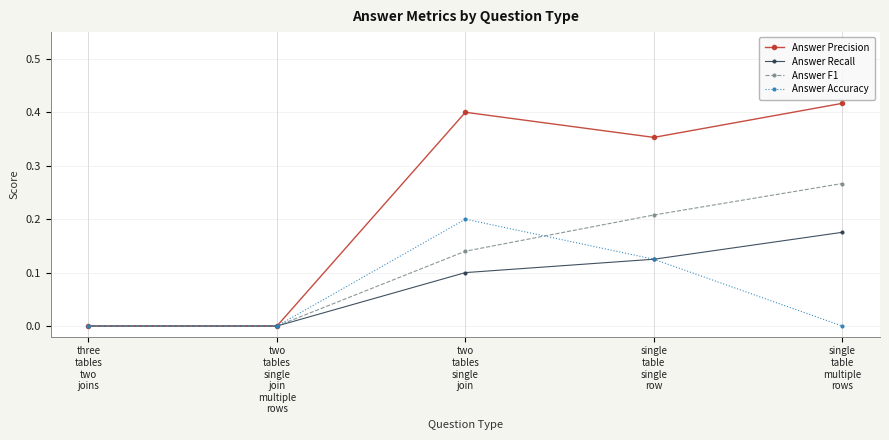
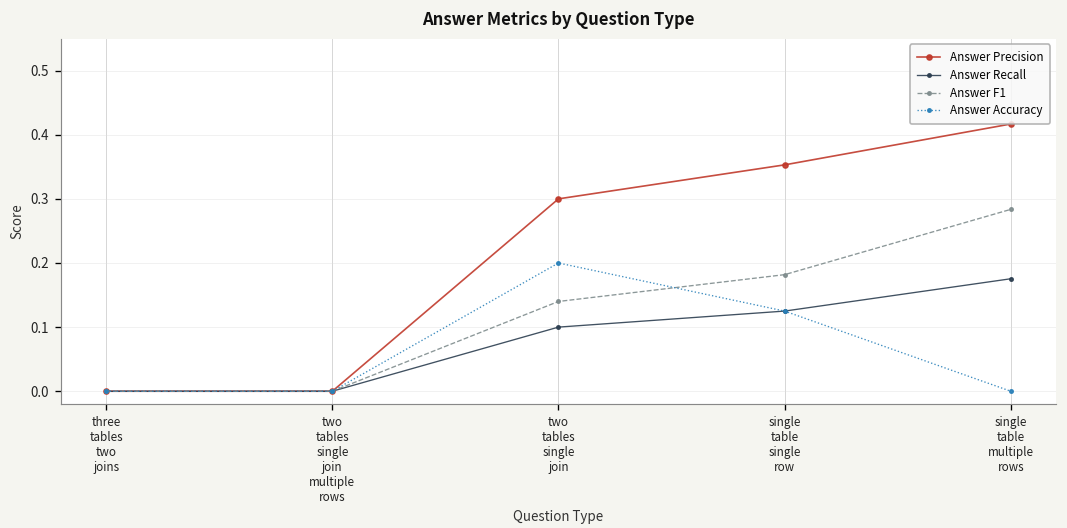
Answer Precision, two tables single join: 0.4 -> 0.3
Answer F1, single table single row: 0.21 -> 0.18
Answer F1, single table multiple rows: 0.27 -> 0.28
